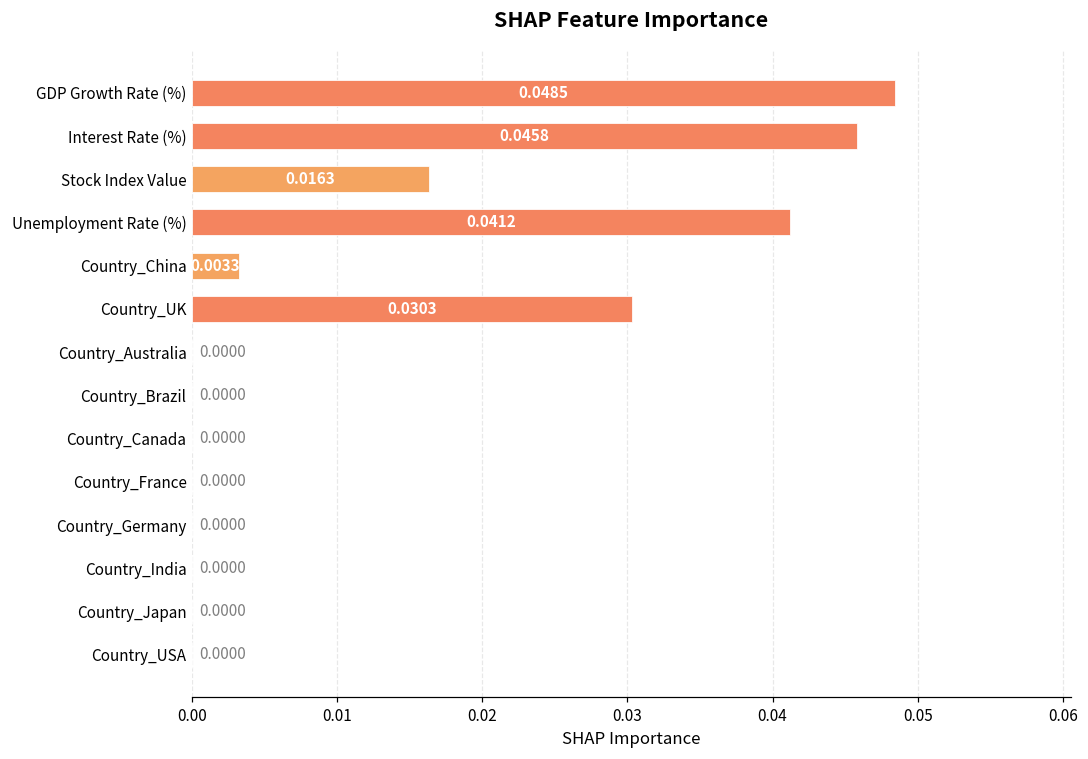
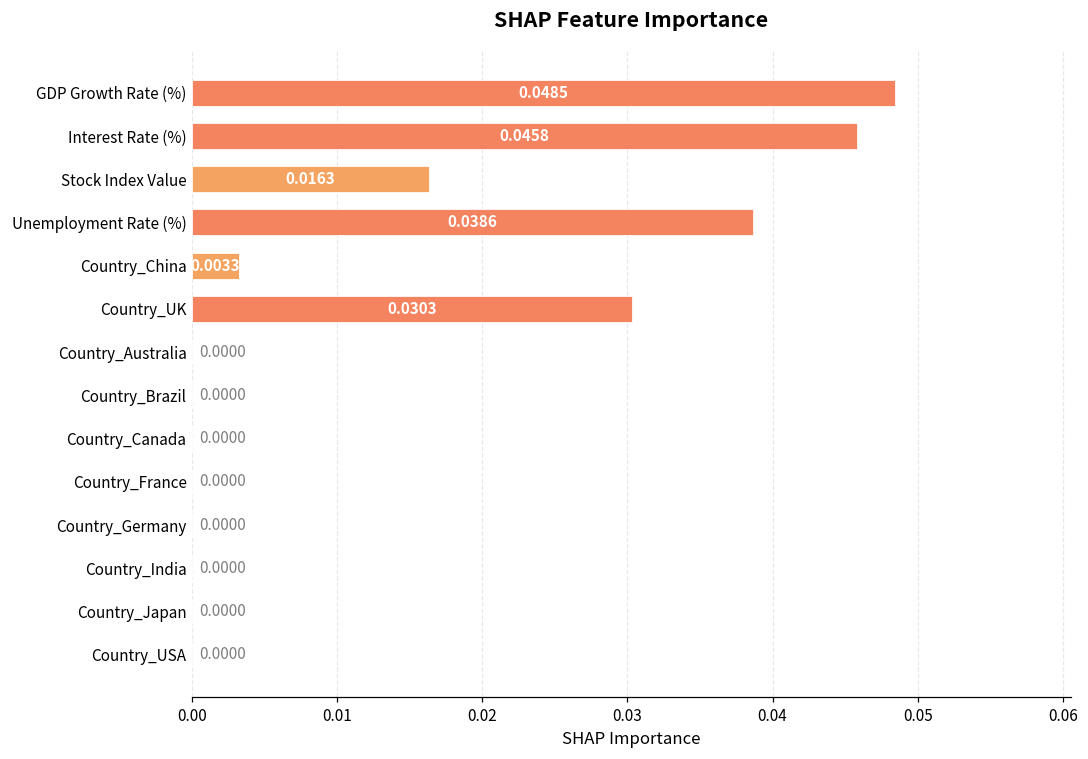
Unemployment Rate (%): 0.0412 -> 0.0386
